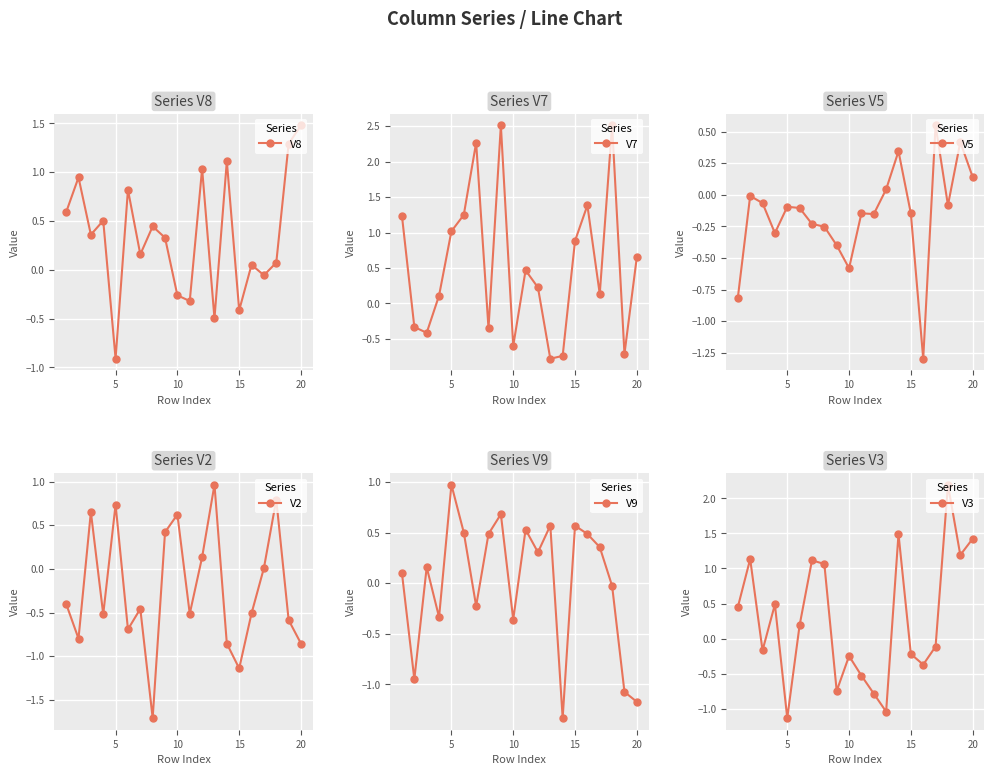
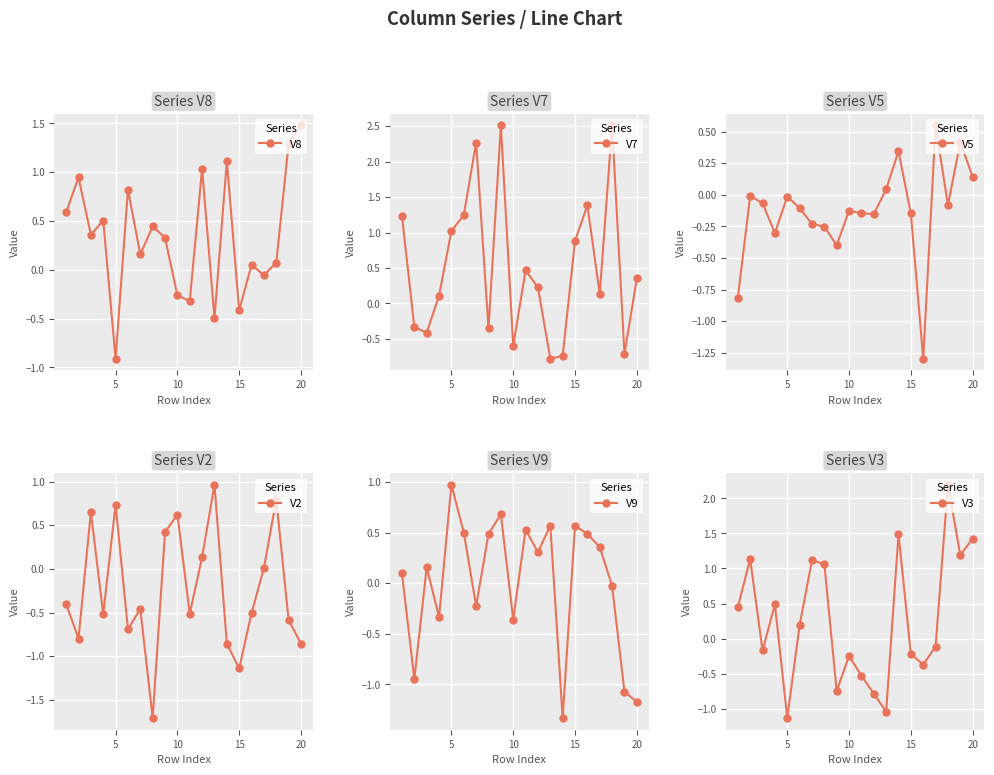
Series V7, 20: 0.7 -> 0.4
Series V5, 5: -0.10 -> -0.01
Series V5, 10: -0.58 -> -0.13
